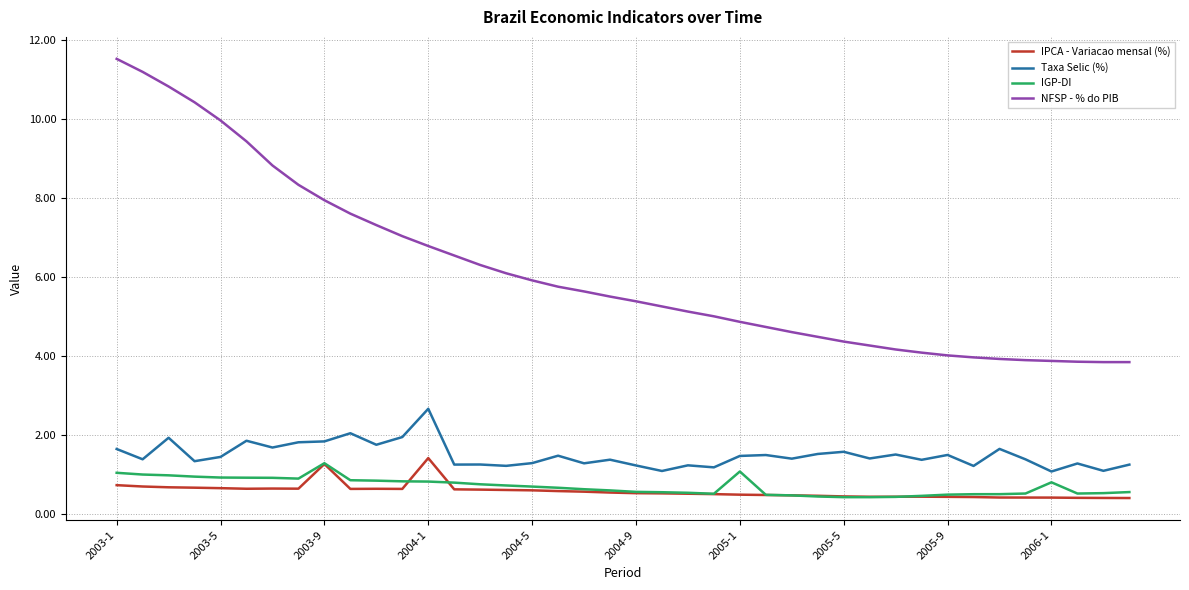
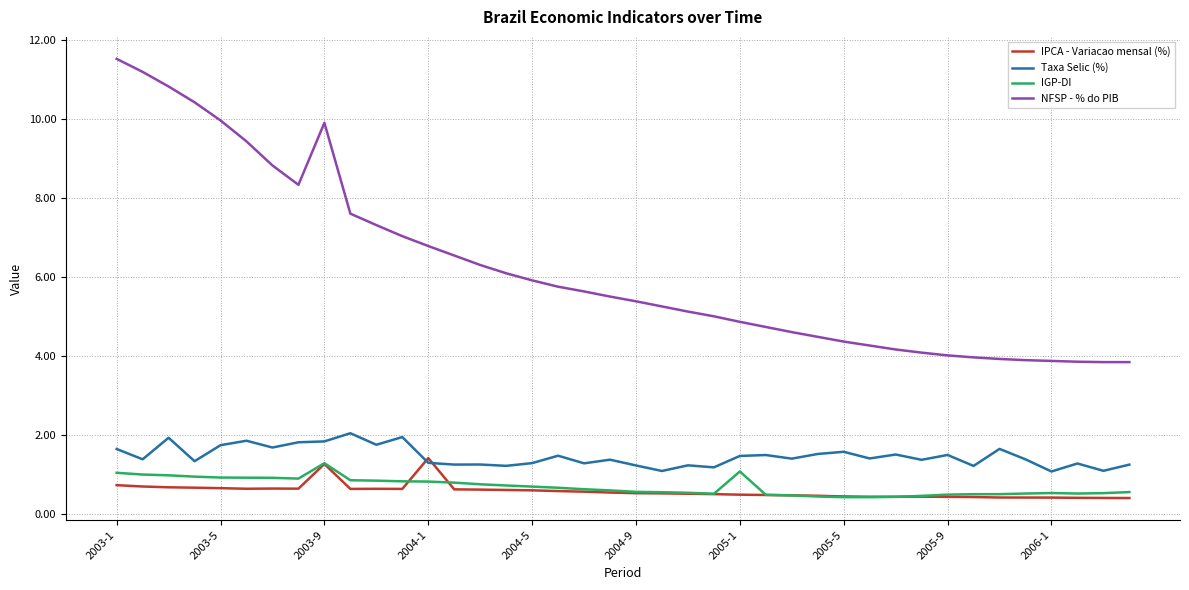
Taxa Selic (%), 2003-5: 1.4 -> 1.7
NFSP - % do PIB, 2003-9: 7.9 -> 9.9
Taxa Selic (%), 2004-1: 2.7 -> 1.3
IGP-DI, 2006-1: 0.8 -> 0.5
